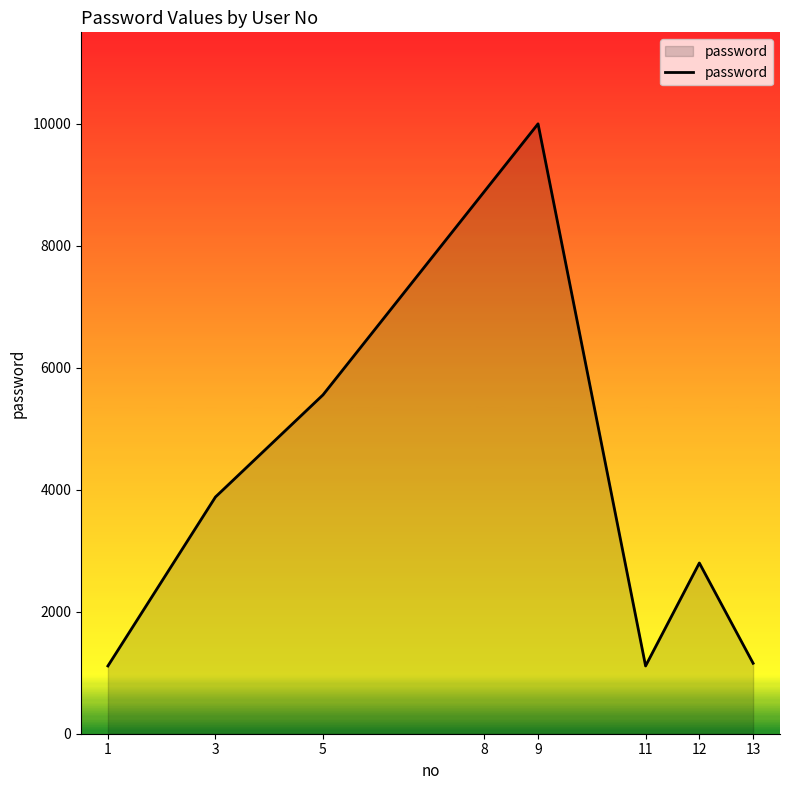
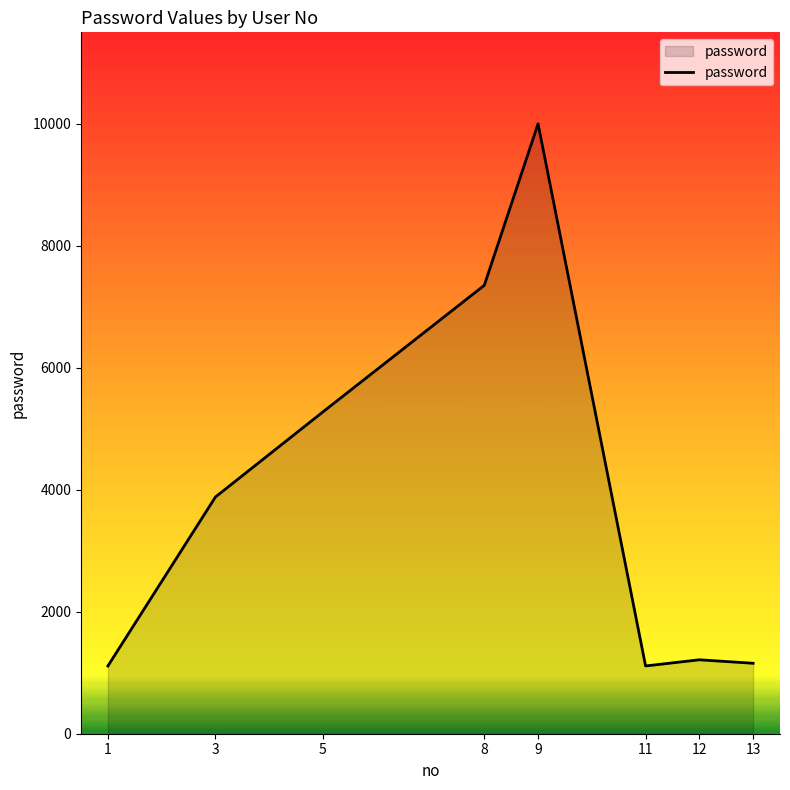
5: 5600 -> 5300
8: 8900 -> 7400
12: 2800 -> 1200
